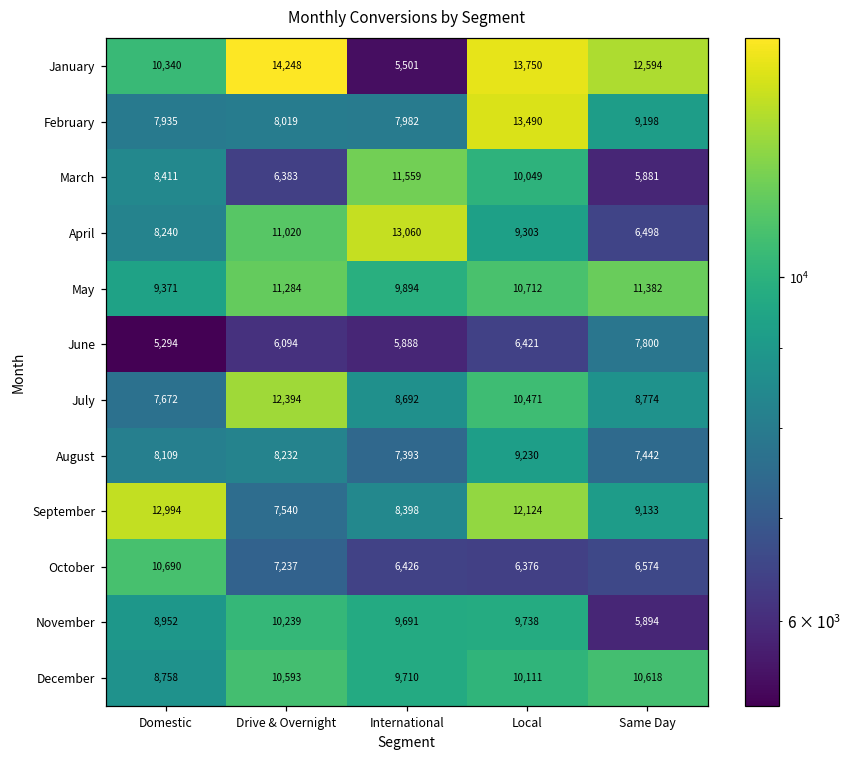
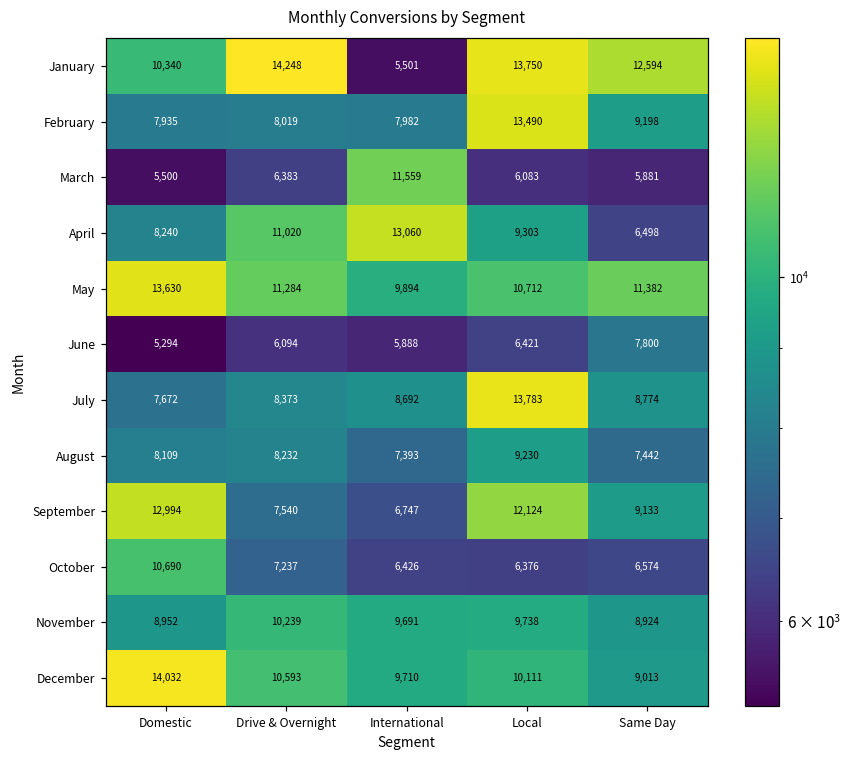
March, Domestic: 8,411 -> 5,500
March, Local: 10,049 -> 6,083
May, Domestic: 9,371 -> 13,630
July, Drive & Overnight: 12,394 -> 8,373
July, Local: 10,471 -> 13,783
September, International: 8,398 -> 6,747
November, Same Day: 5,894 -> 8,924
December, Domestic: 8,758 -> 14,032
December, Same Day: 10,618 -> 9,013
